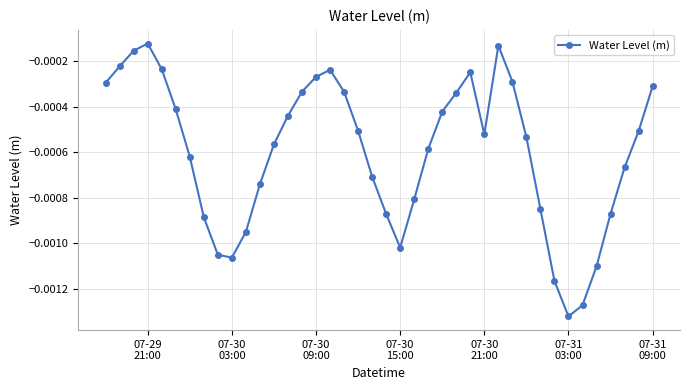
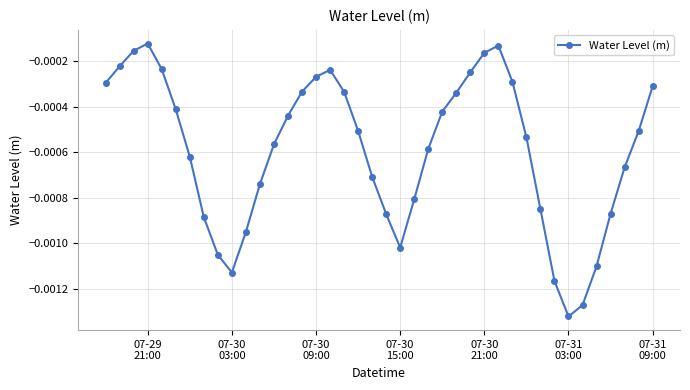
07-30 03:00: -0.00106 -> -0.00113
07-30 21:00: -0.00052 -> -0.00016
